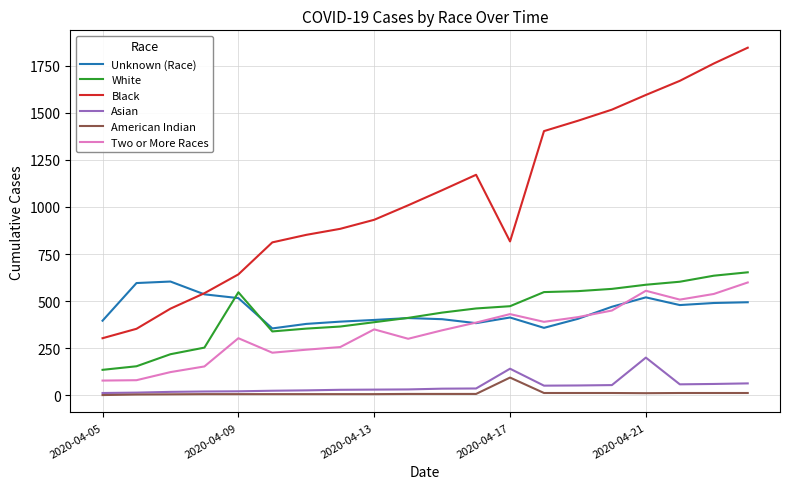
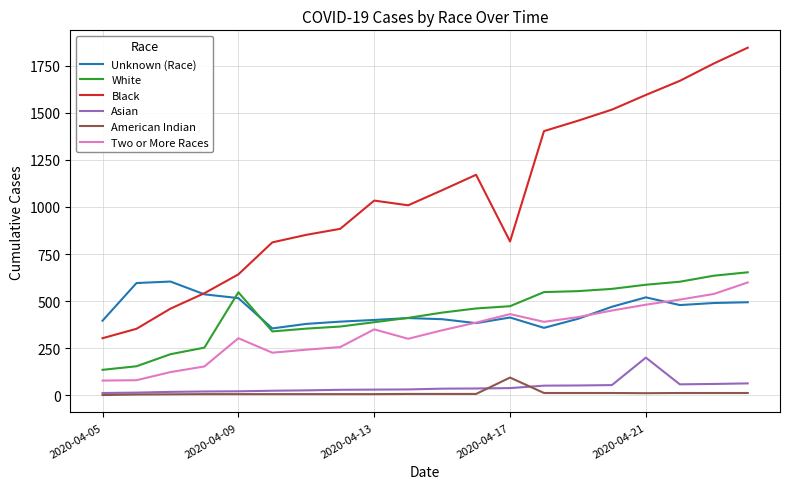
Black, 2020-04-13: 930 -> 1030
Asian, 2020-04-17: 140 -> 40
Two or More Races, 2020-04-21: 560 -> 480
